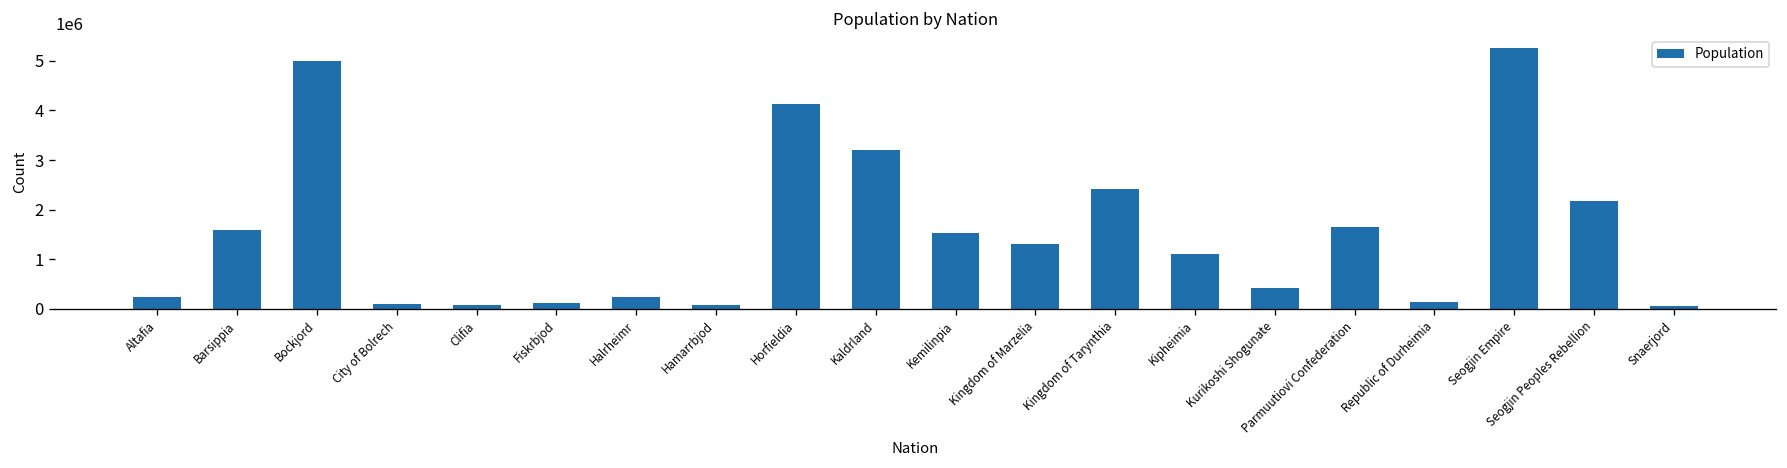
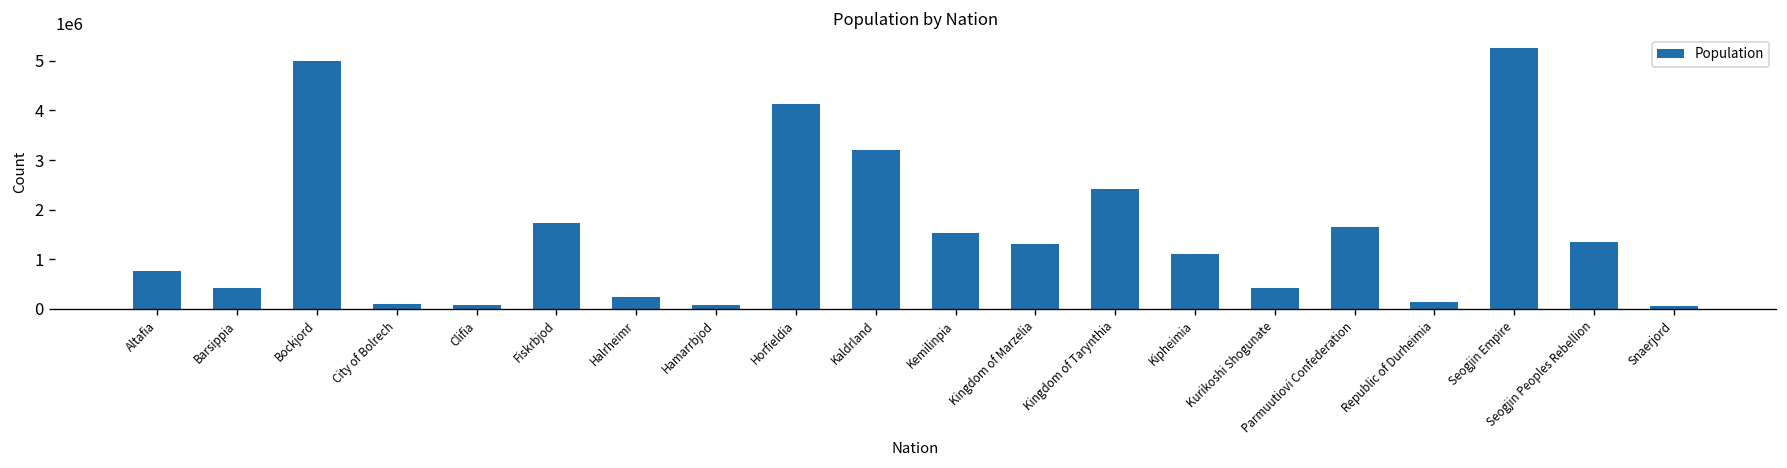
Altafia: 200000 -> 700000
Barsippia: 1600000 -> 400000
Fiskrbjod: 100000 -> 1700000
Seogjin Peoples Rebellion: 2200000 -> 1300000
